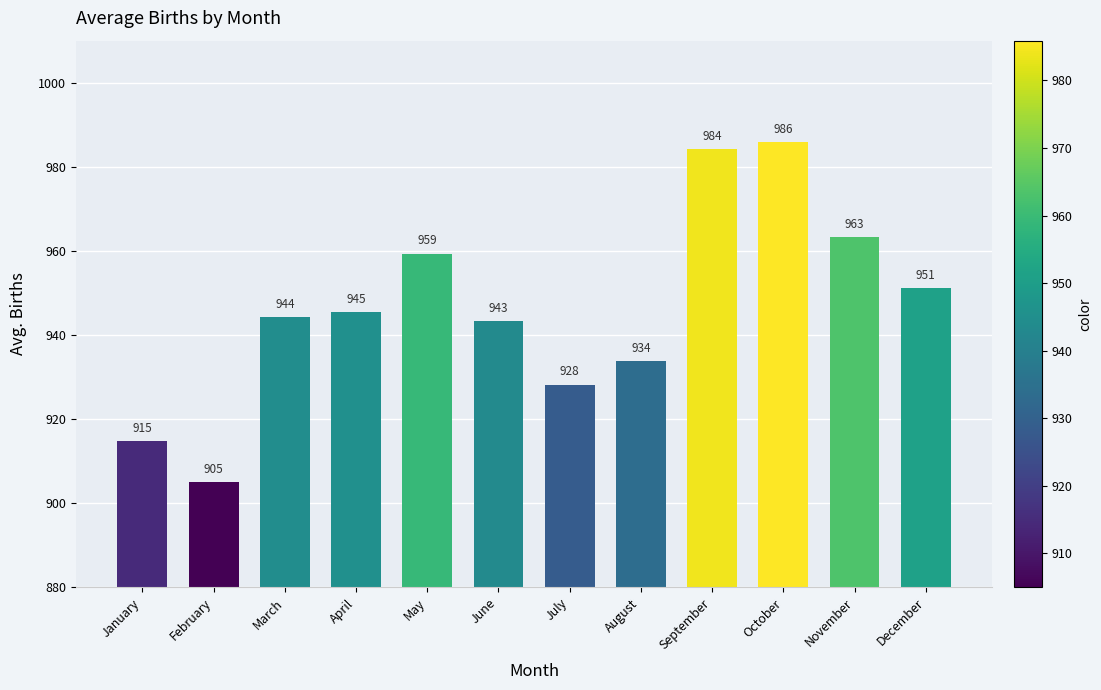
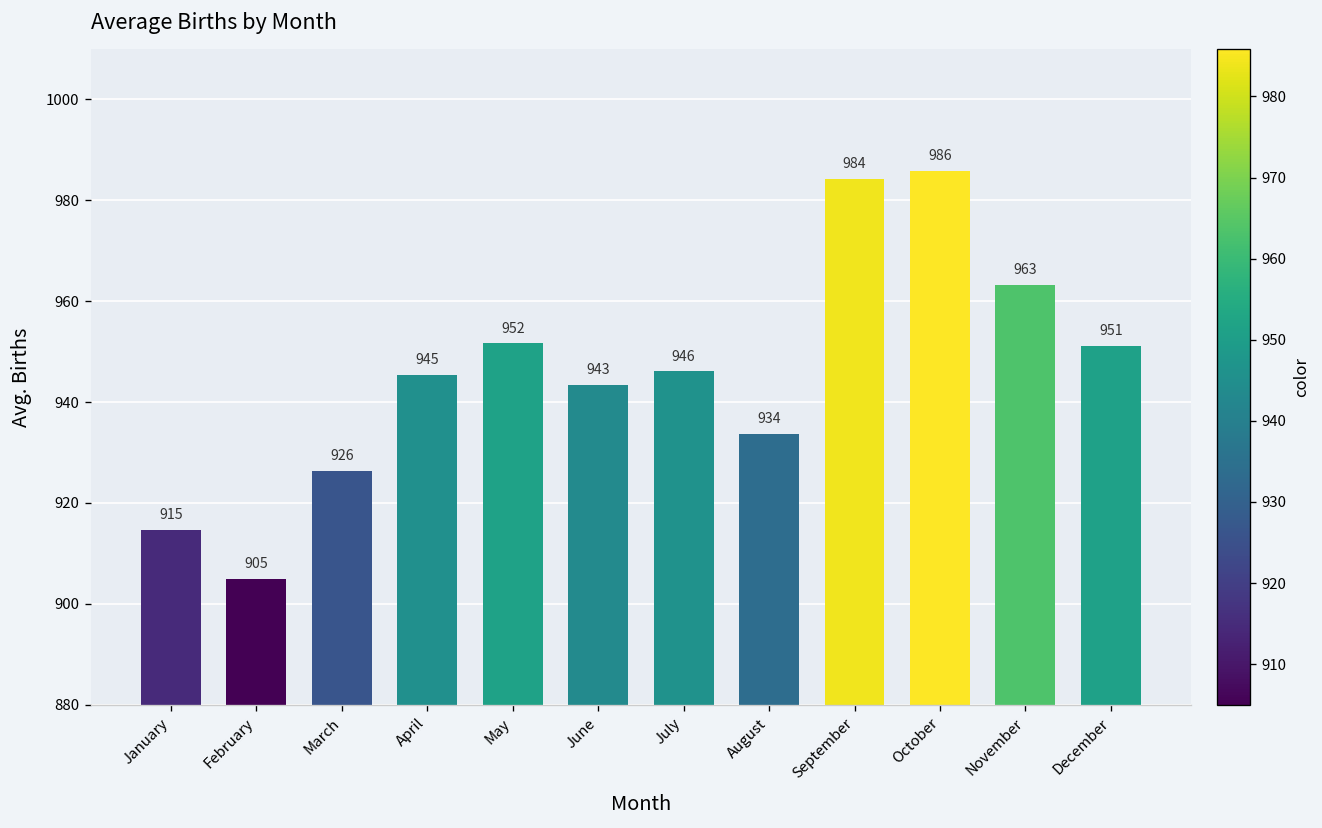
March: 944 -> 926
May: 959 -> 952
July: 928 -> 946
